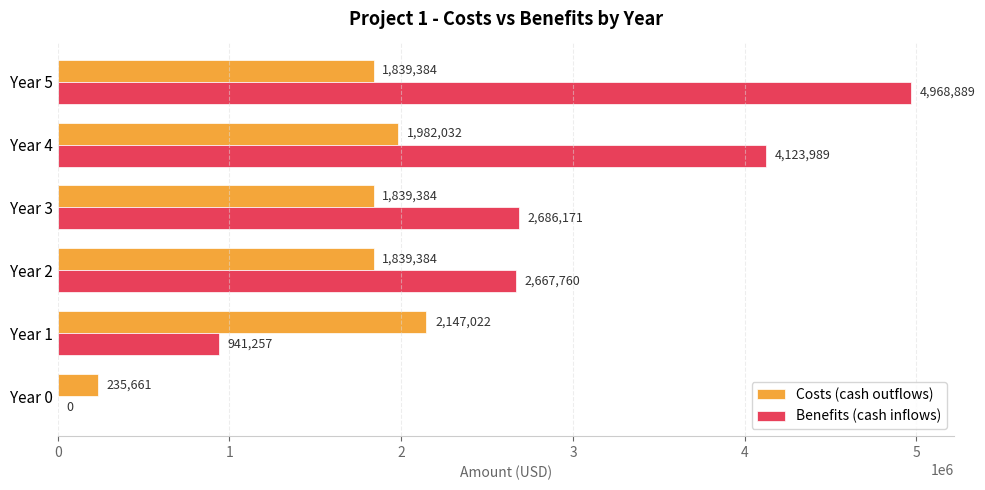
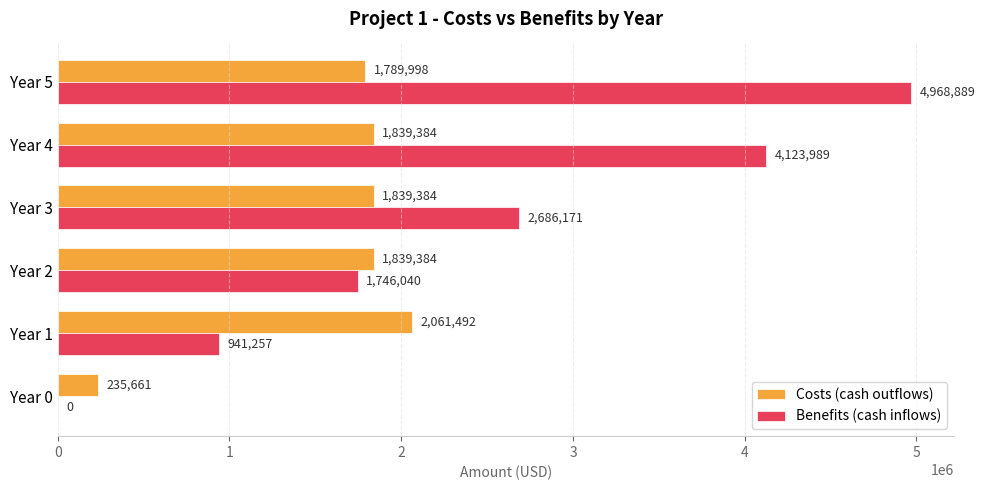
Costs (cash outflows), Year 5: 1,839,384 -> 1,789,998
Costs (cash outflows), Year 4: 1,982,032 -> 1,839,384
Benefits (cash inflows), Year 2: 2,667,760 -> 1,746,040
Costs (cash outflows), Year 1: 2,147,022 -> 2,061,492
